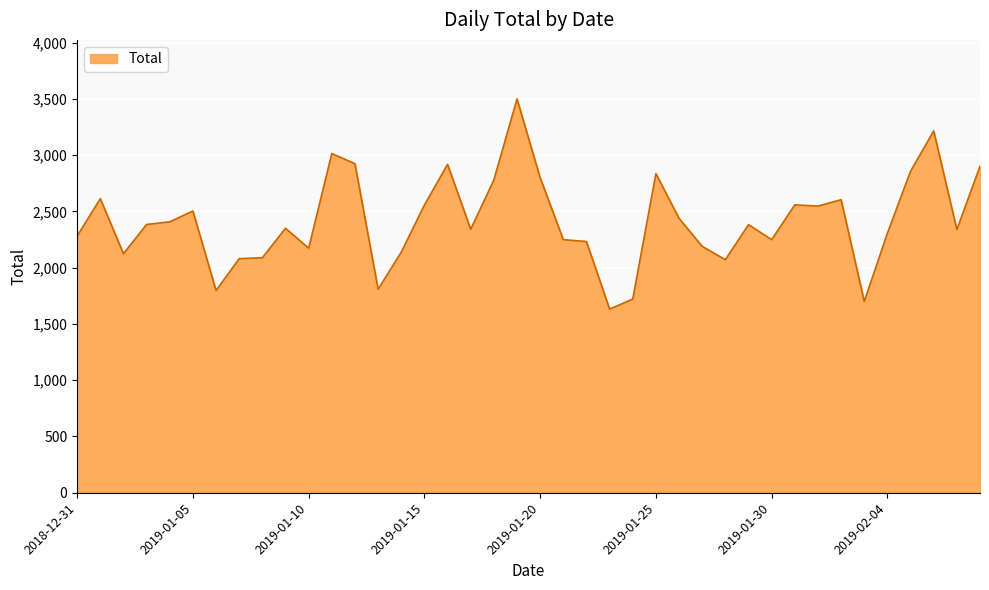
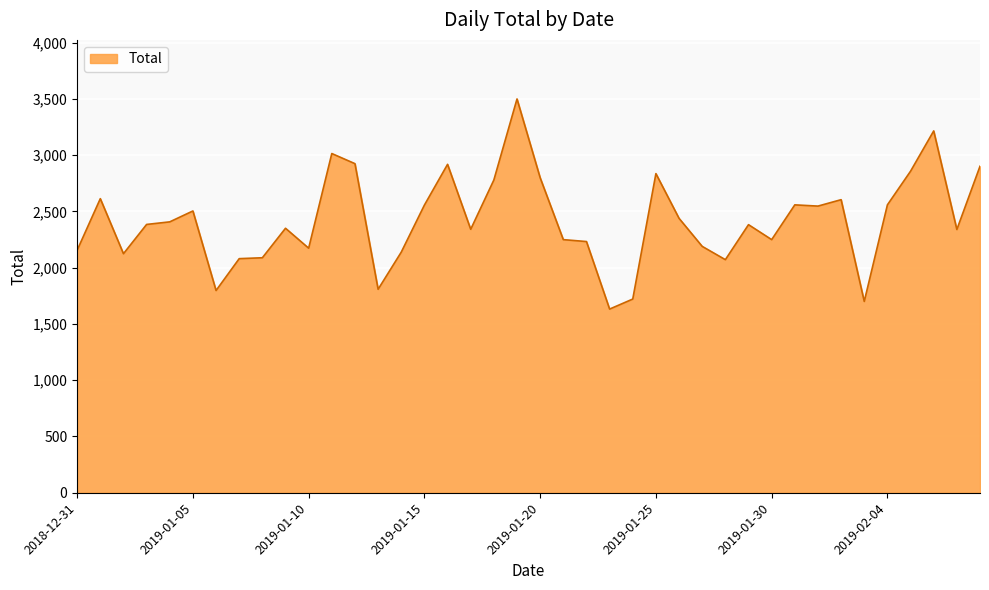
2018-12-31: 2,280 -> 2,160
2019-02-04: 2,310 -> 2,560
